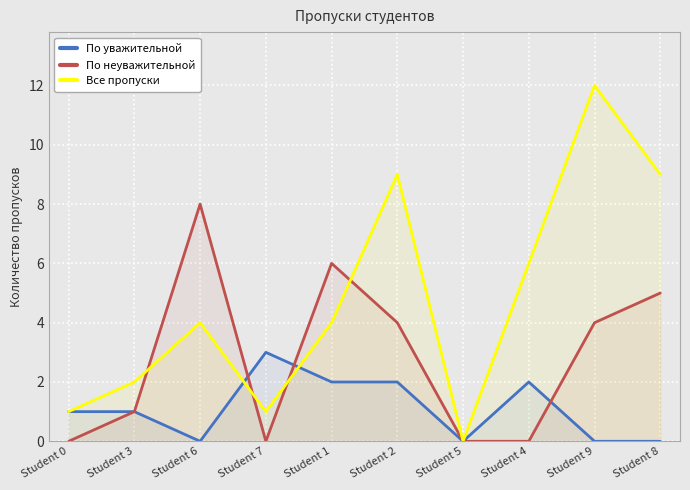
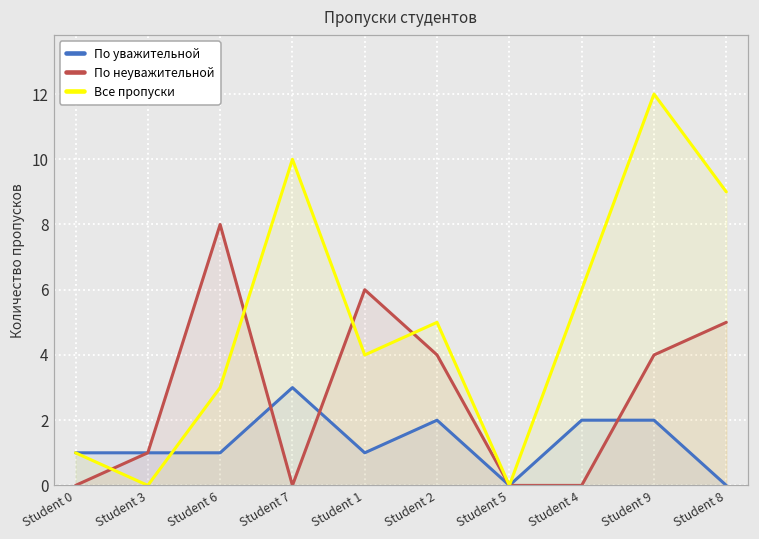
Все пропуски, Student 3: 2 -> 0
По уважительной, Student 6: 0 -> 1
Все пропуски, Student 6: 4 -> 3
Все пропуски, Student 7: 1 -> 10
По уважительной, Student 1: 2 -> 1
Все пропуски, Student 2: 9 -> 5
По уважительной, Student 9: 0 -> 2
